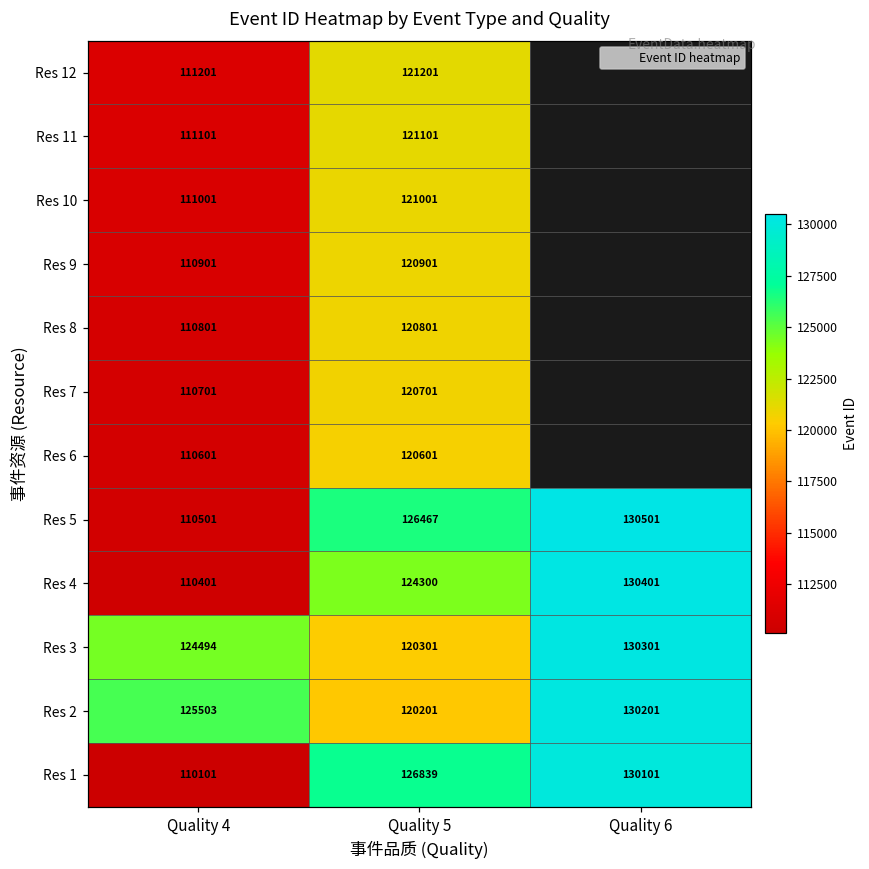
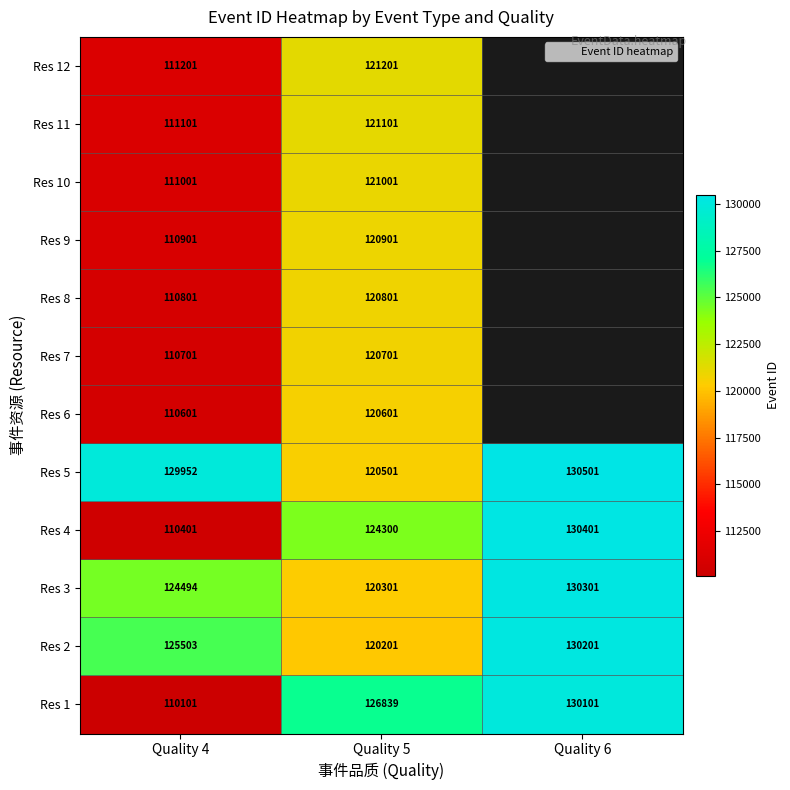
Res 5, Quality 4: 110501 -> 129952
Res 5, Quality 5: 126467 -> 120501
